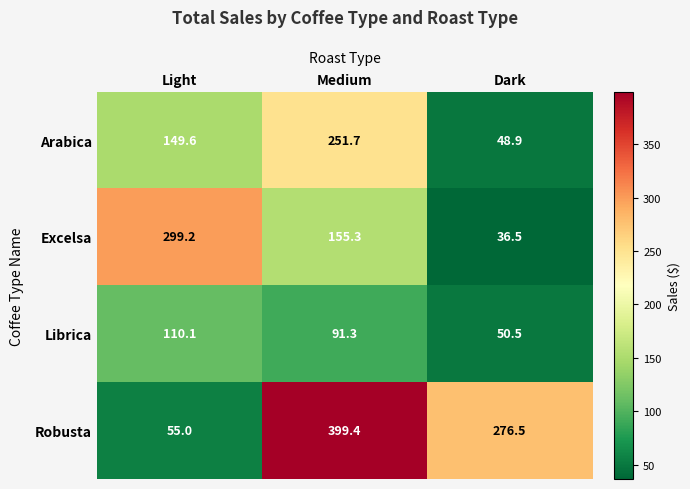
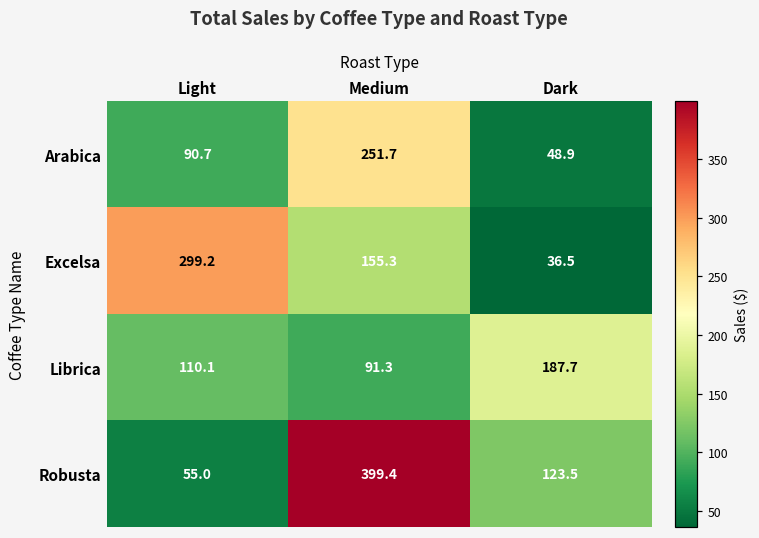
Arabica, Light: 149.6 -> 90.7
Librica, Dark: 50.5 -> 187.7
Robusta, Dark: 276.5 -> 123.5
